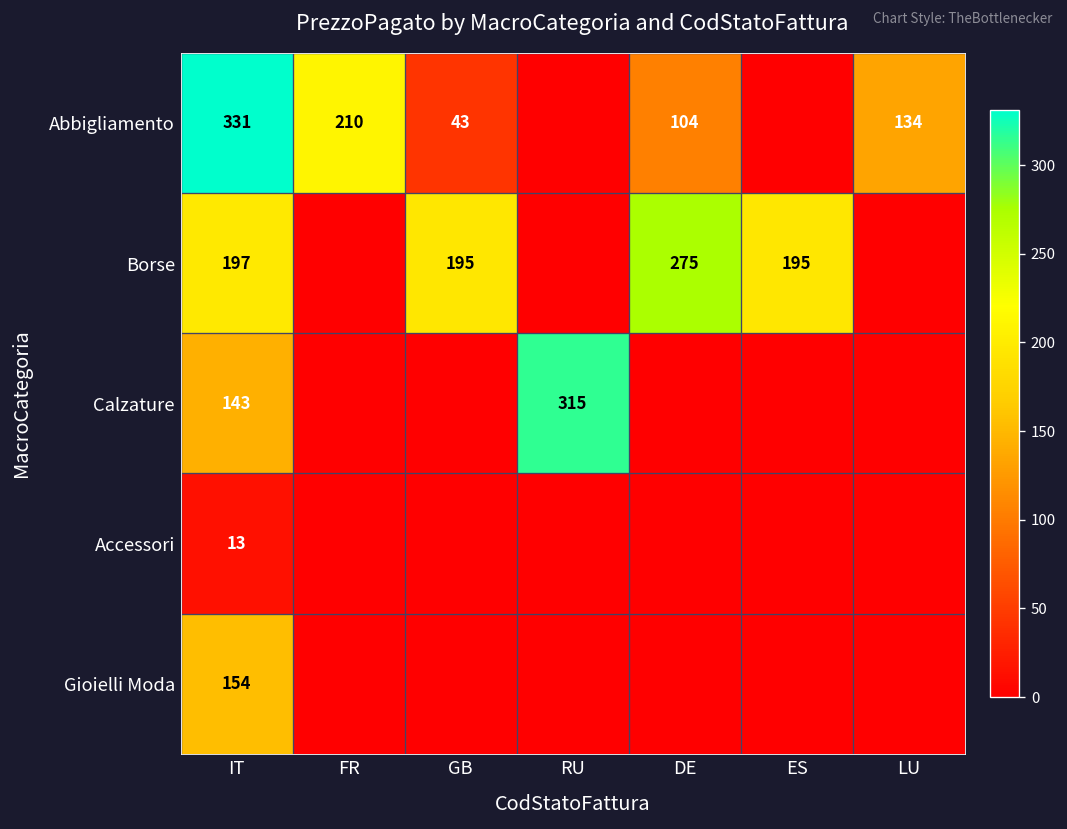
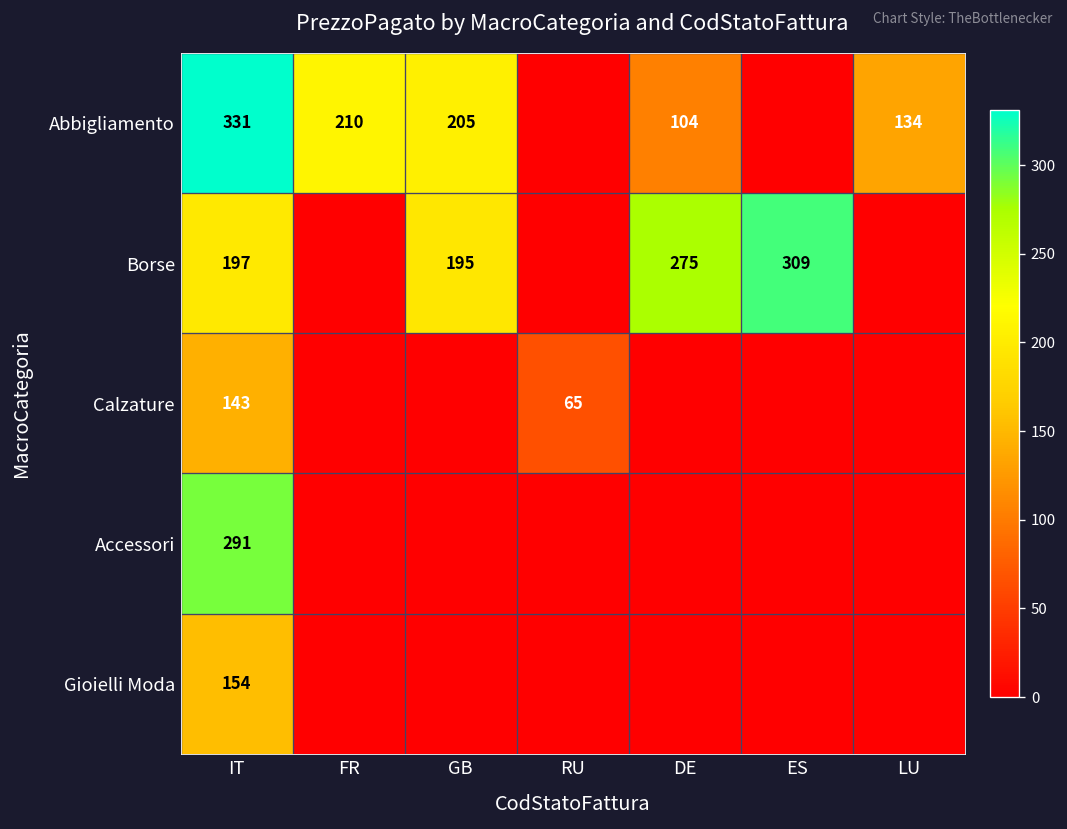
Abbigliamento, GB: 43 -> 205
Borse, ES: 195 -> 309
Calzature, RU: 315 -> 65
Accessori, IT: 13 -> 291
